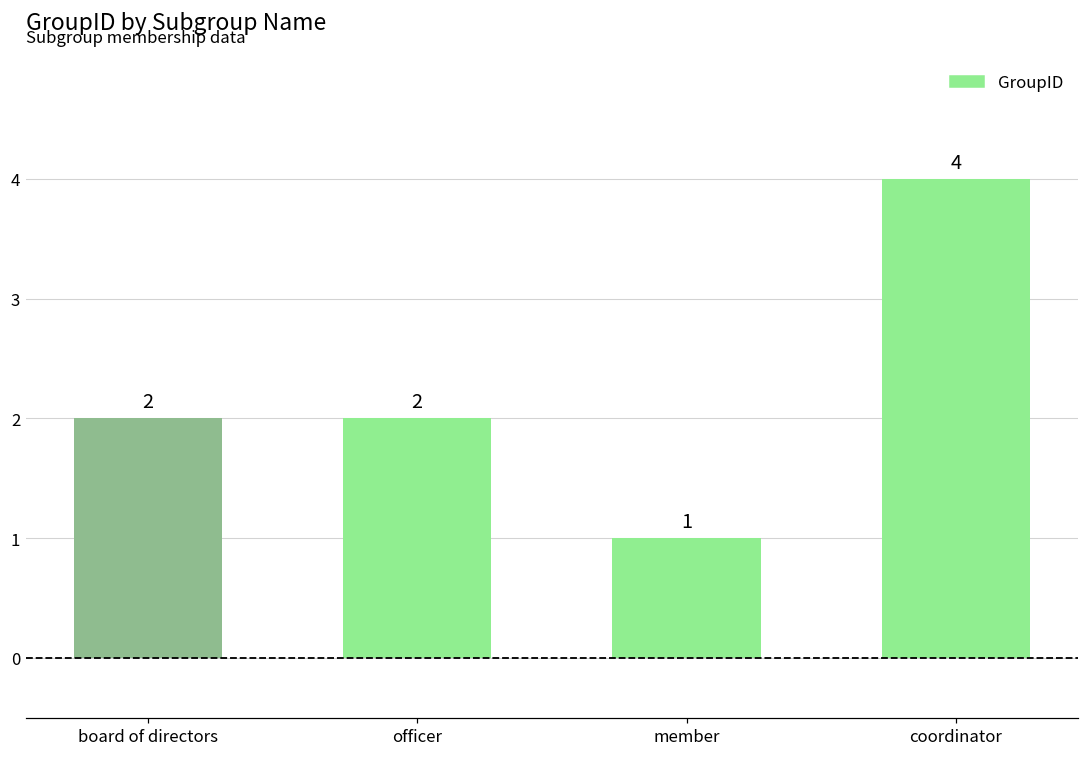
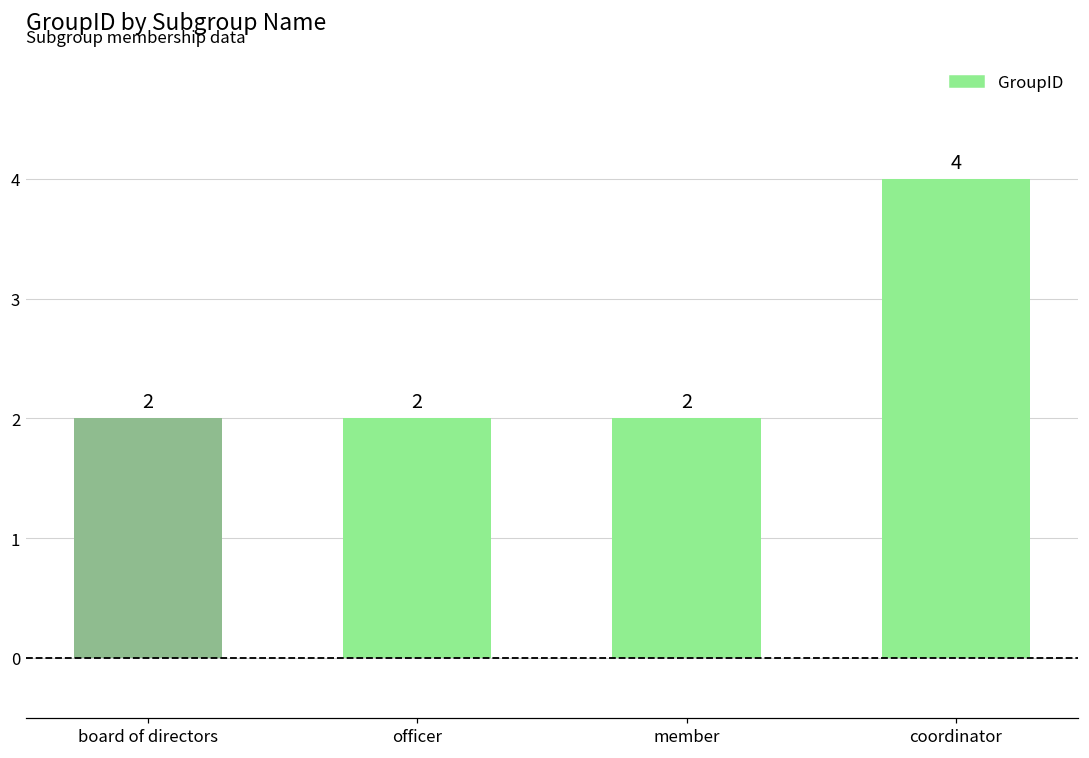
member: 1 -> 2
